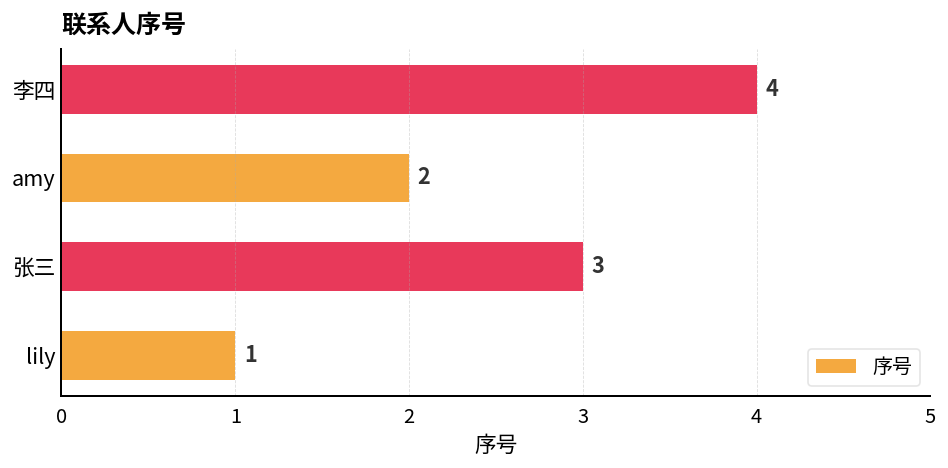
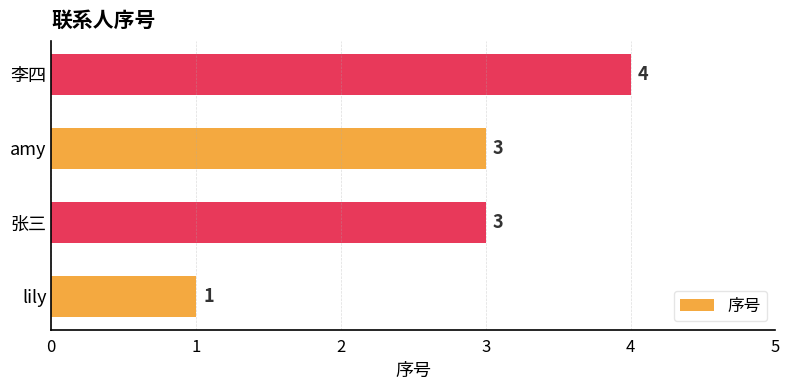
amy: 2 -> 3
